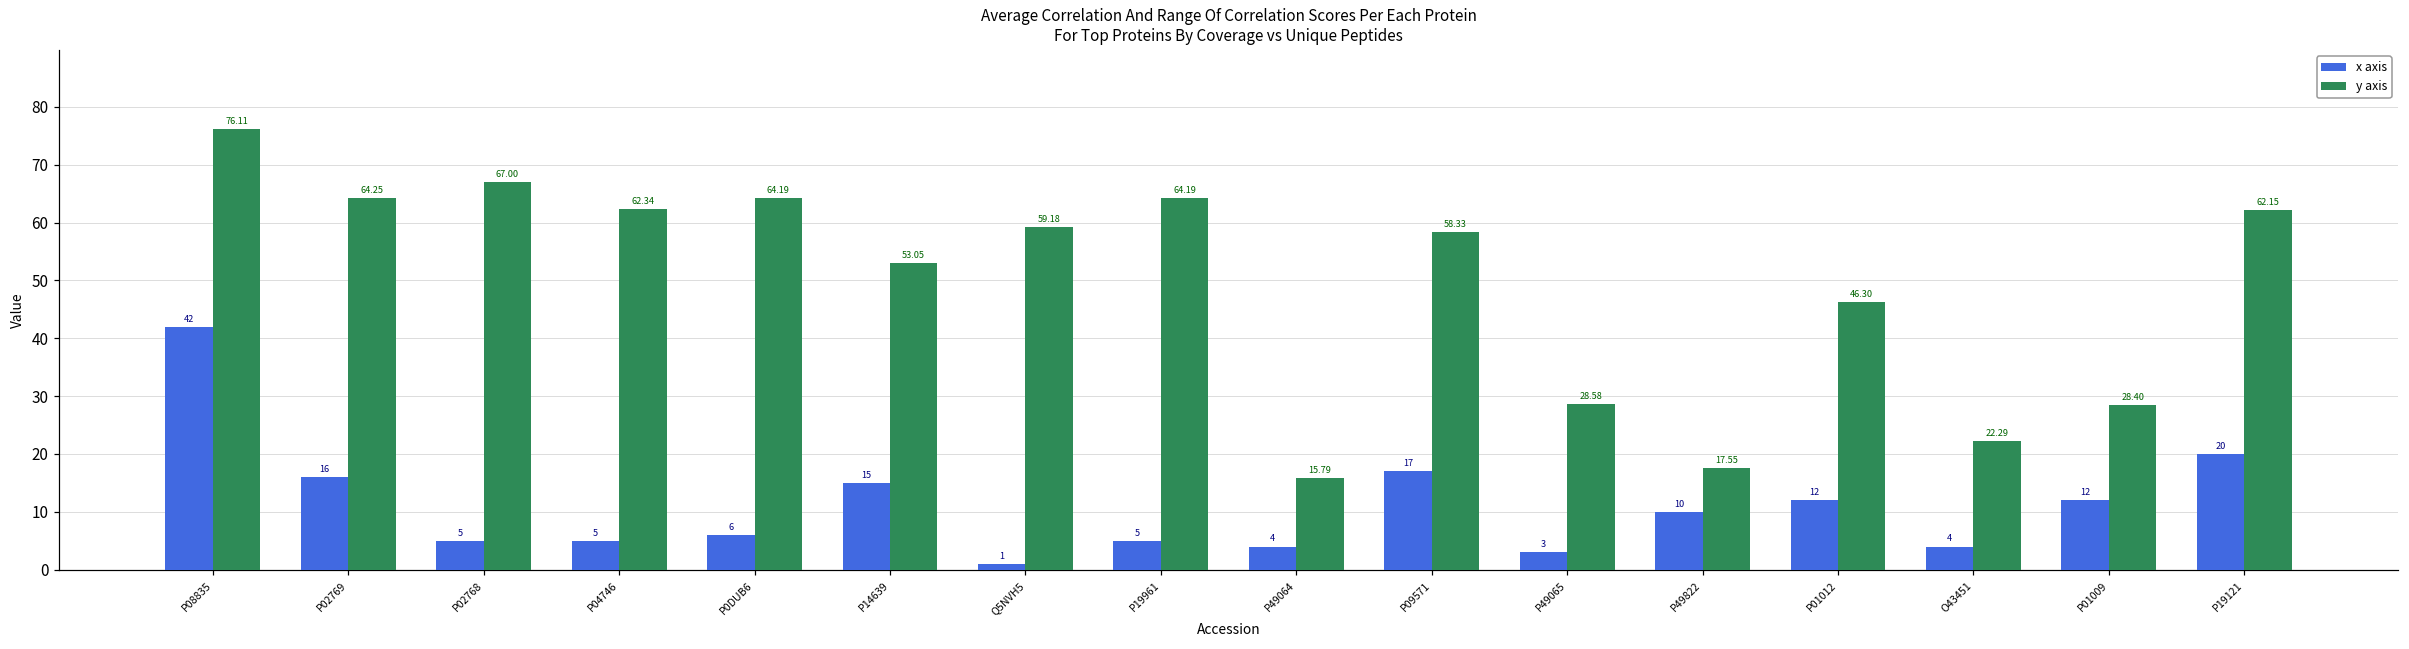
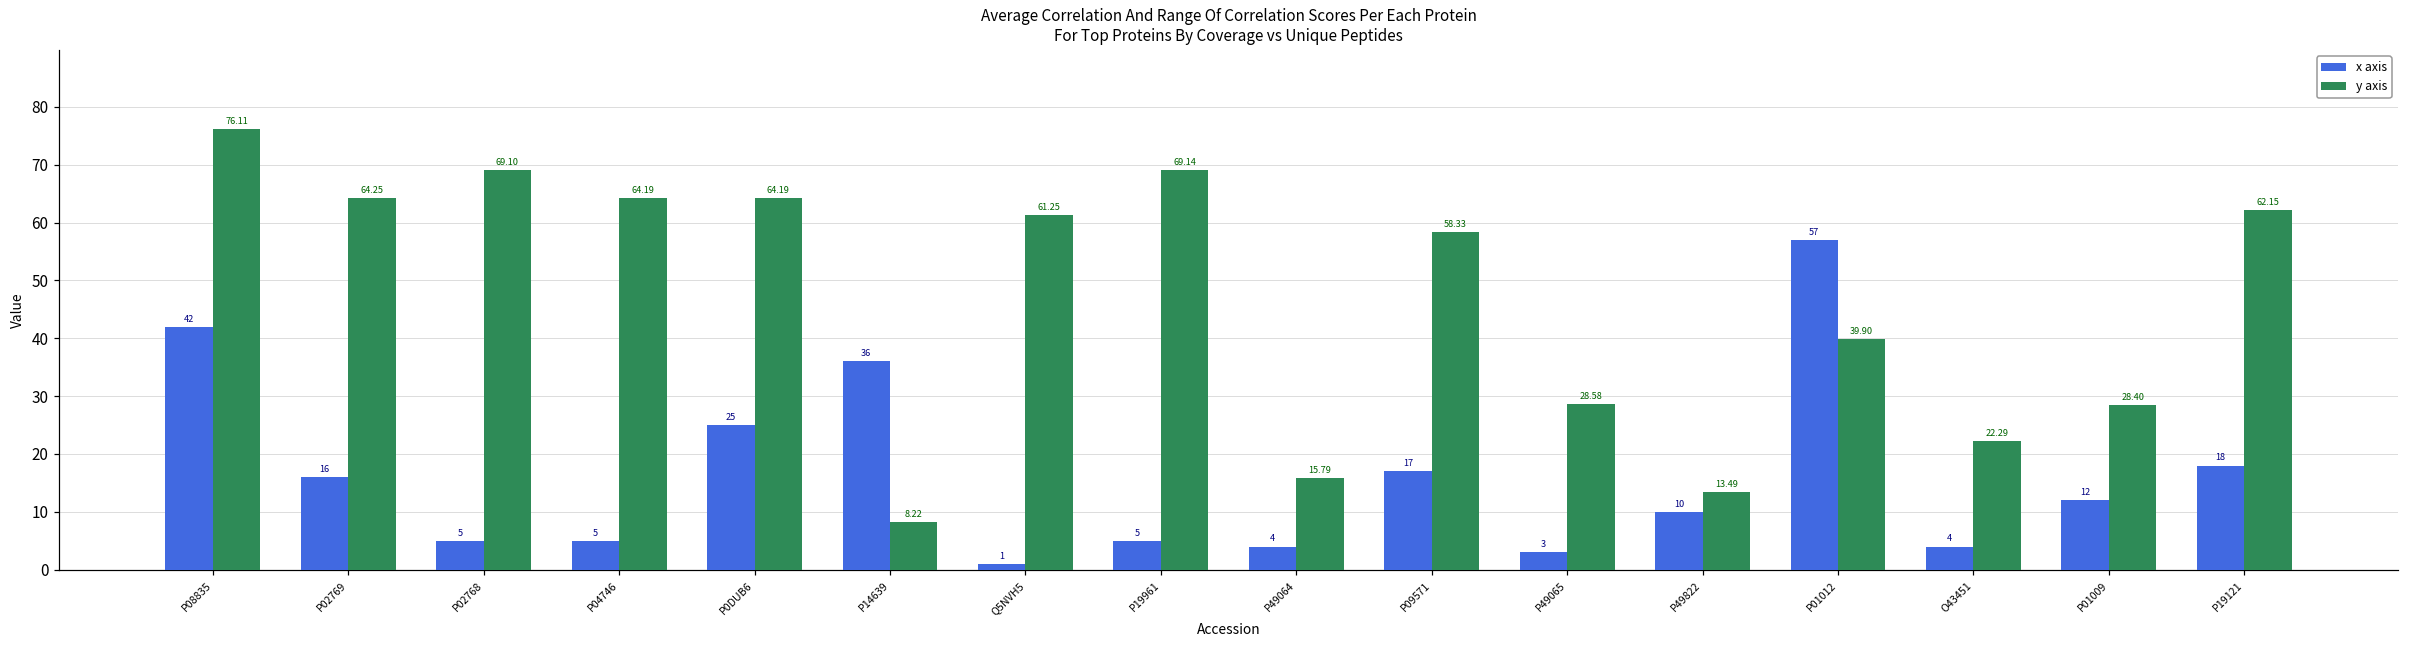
y axis, P02768: 67.00 -> 69.10
y axis, P04746: 62.34 -> 64.19
x axis, P0DUB6: 6 -> 25
x axis, P14639: 15 -> 36
y axis, P14639: 53.05 -> 8.22
y axis, Q5NVH5: 59.18 -> 61.25
y axis, P19961: 64.19 -> 69.14
y axis, P49822: 17.55 -> 13.49
x axis, P01012: 12 -> 57
y axis, P01012: 46.30 -> 39.90
x axis, P19121: 20 -> 18
